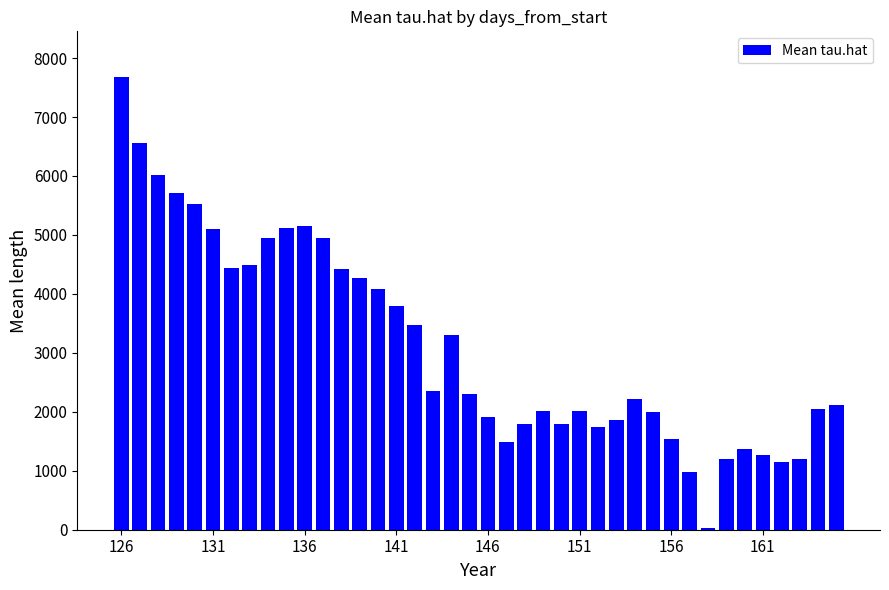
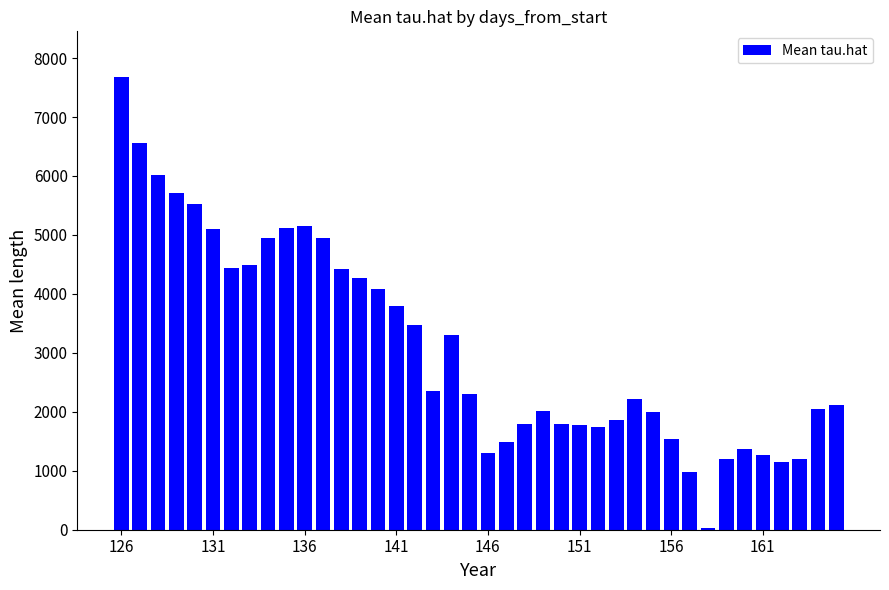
146: 1900 -> 1300
151: 2000 -> 1800
